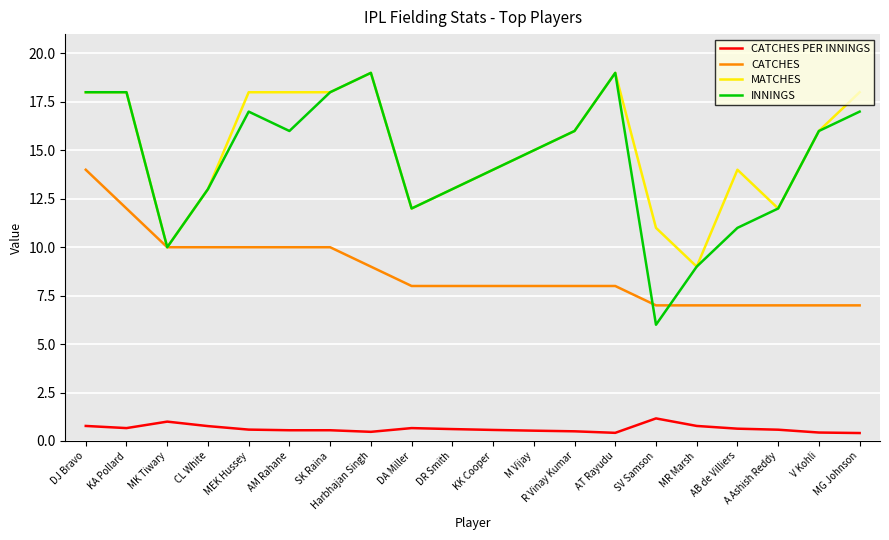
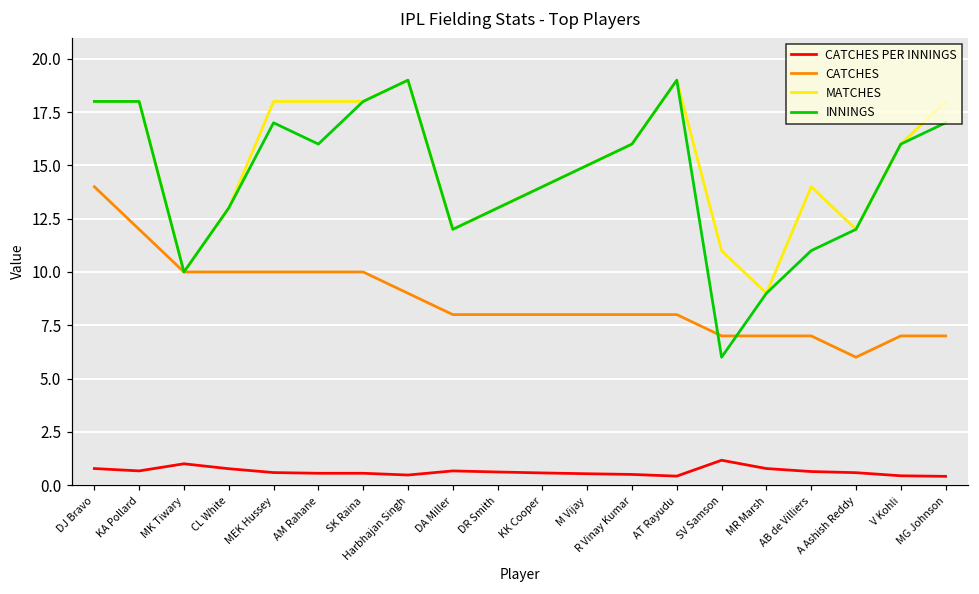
CATCHES, A Ashish Reddy: 7 -> 6
